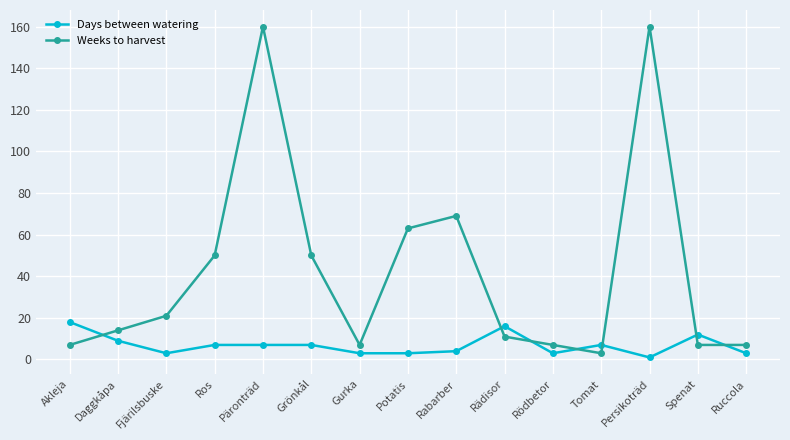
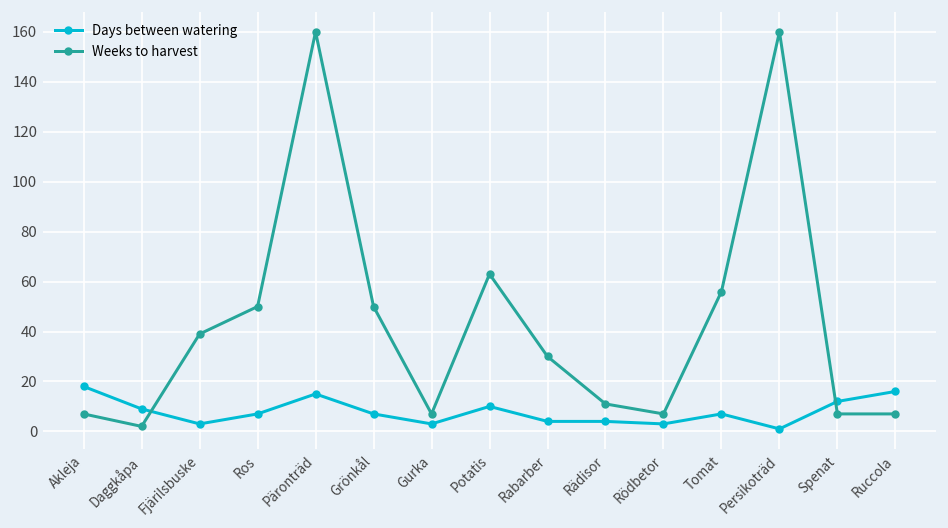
Weeks to harvest, Daggkåpa: 14 -> 2
Weeks to harvest, Fjärilsbuske: 21 -> 39
Days between watering, Päronträd: 7 -> 15
Days between watering, Potatis: 3 -> 10
Weeks to harvest, Rabarber: 69 -> 30
Days between watering, Rädisor: 16 -> 4
Weeks to harvest, Tomat: 3 -> 56
Days between watering, Ruccola: 3 -> 16
